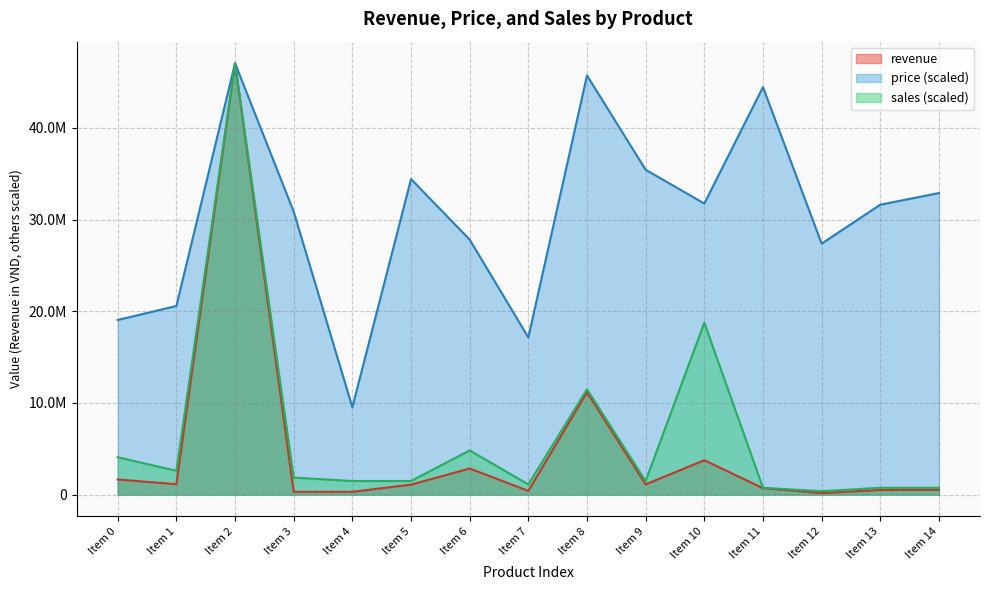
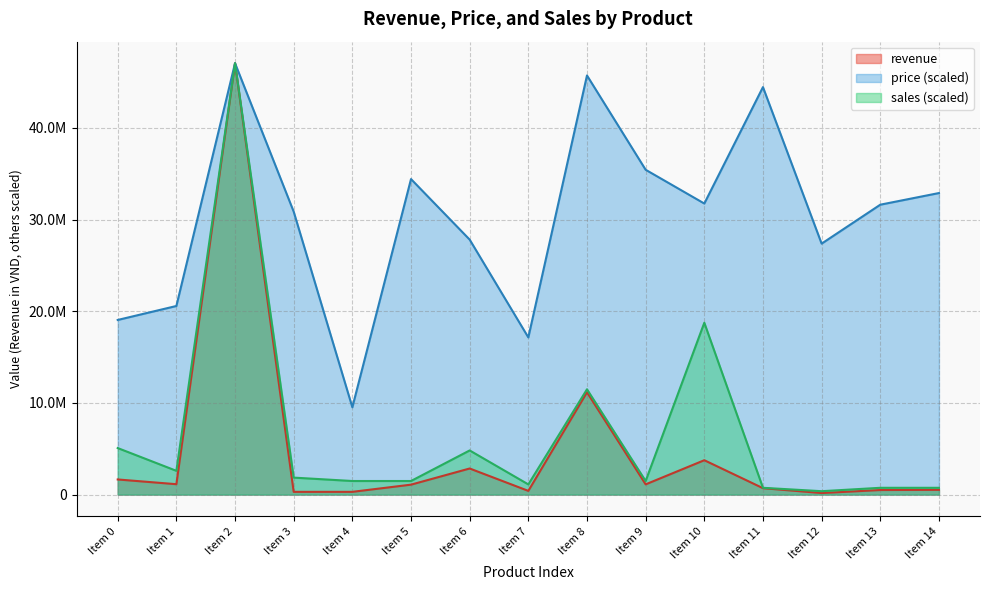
sales (scaled), Item 0: 4000000 -> 5000000
